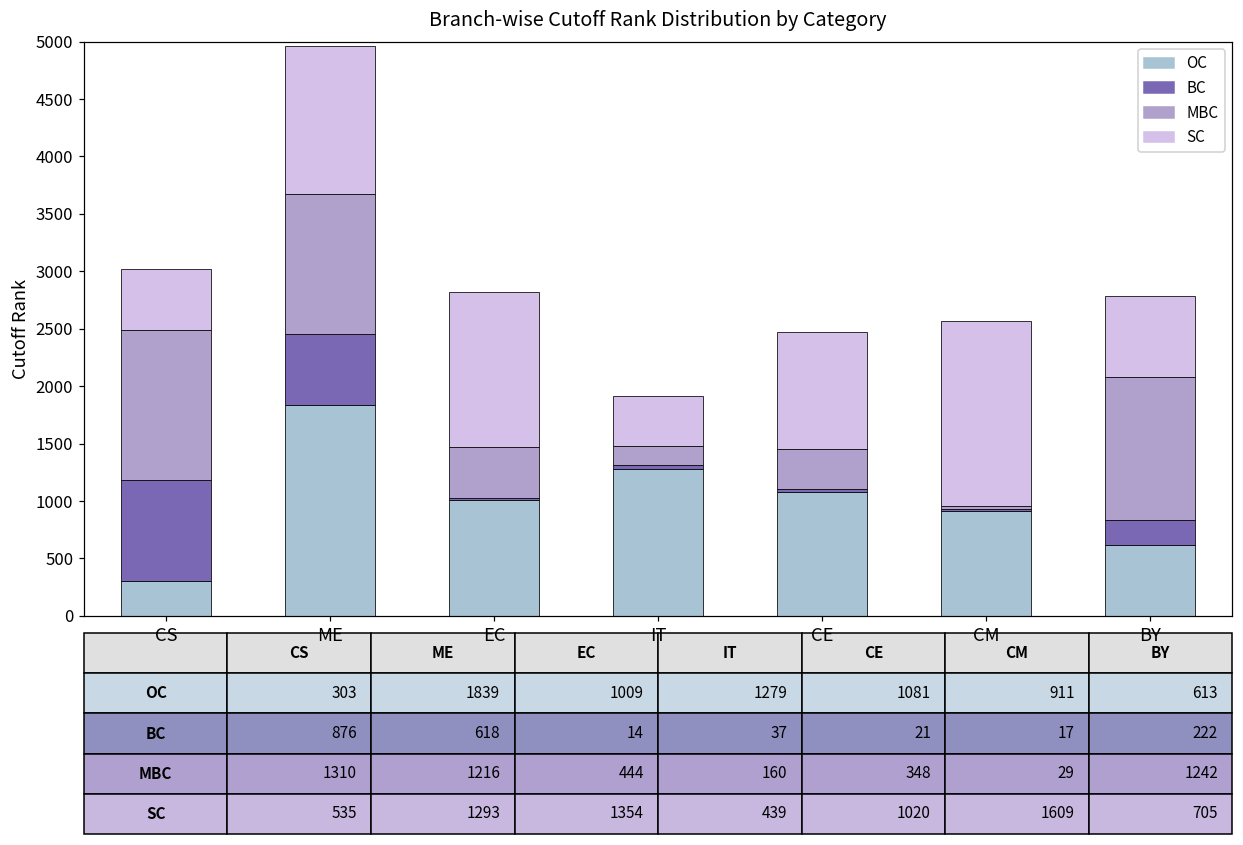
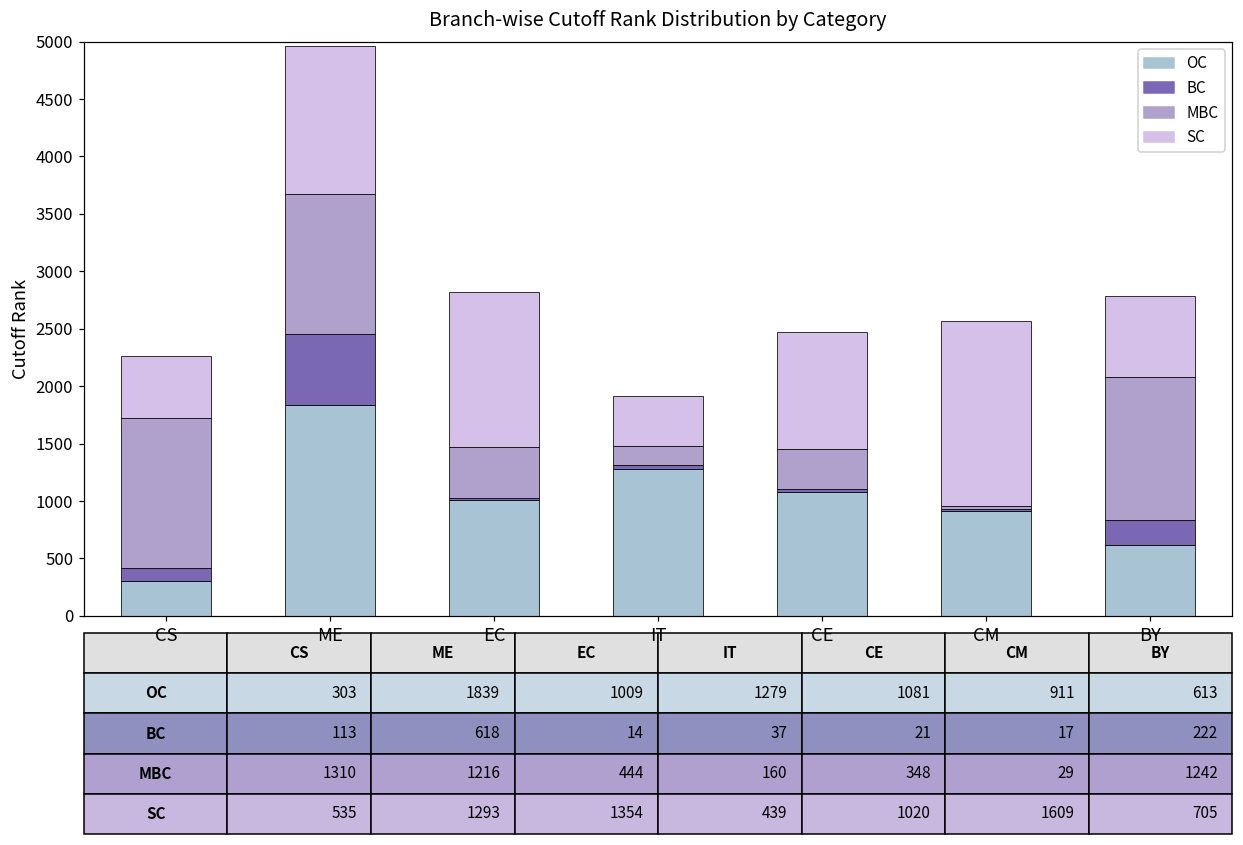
BC, CS: 876 -> 113
